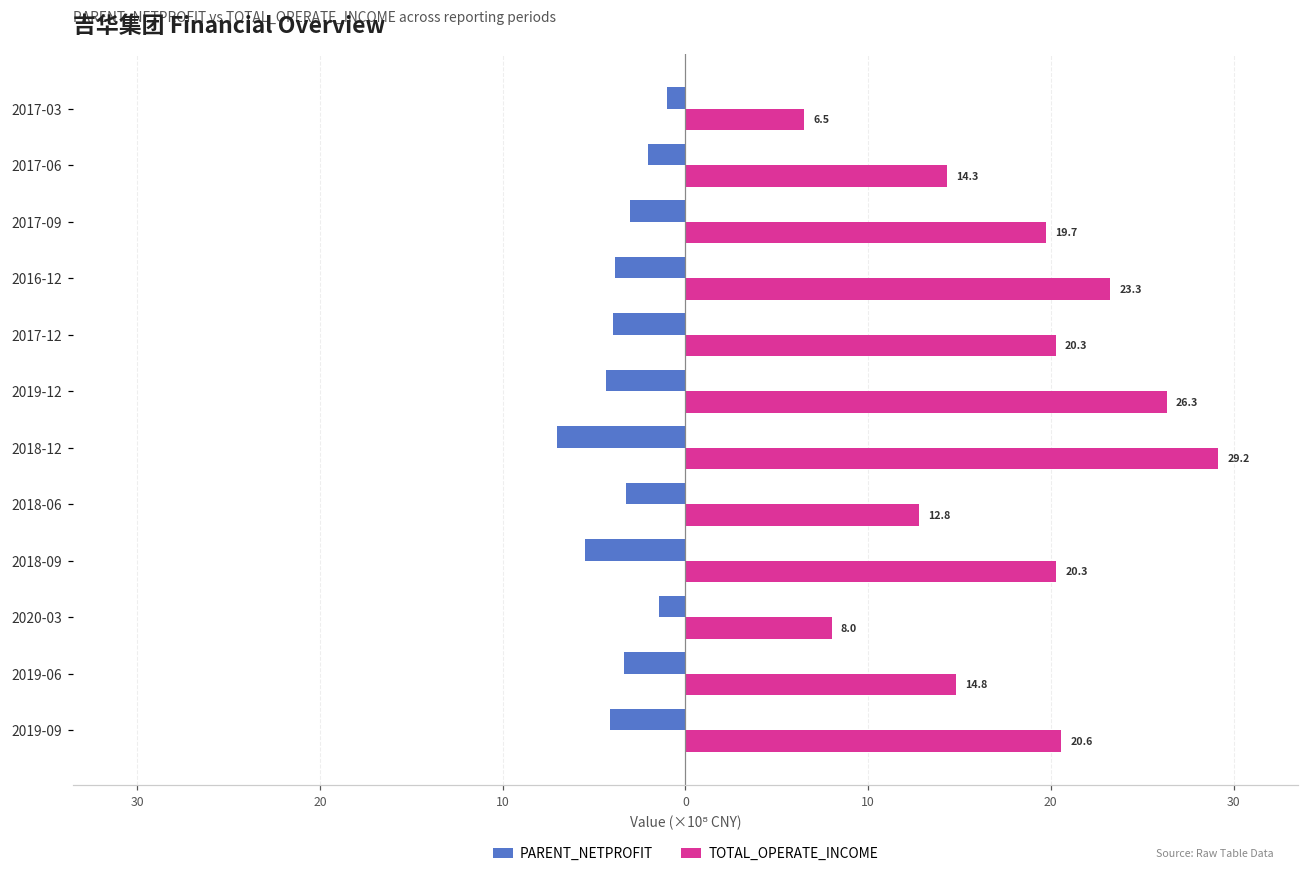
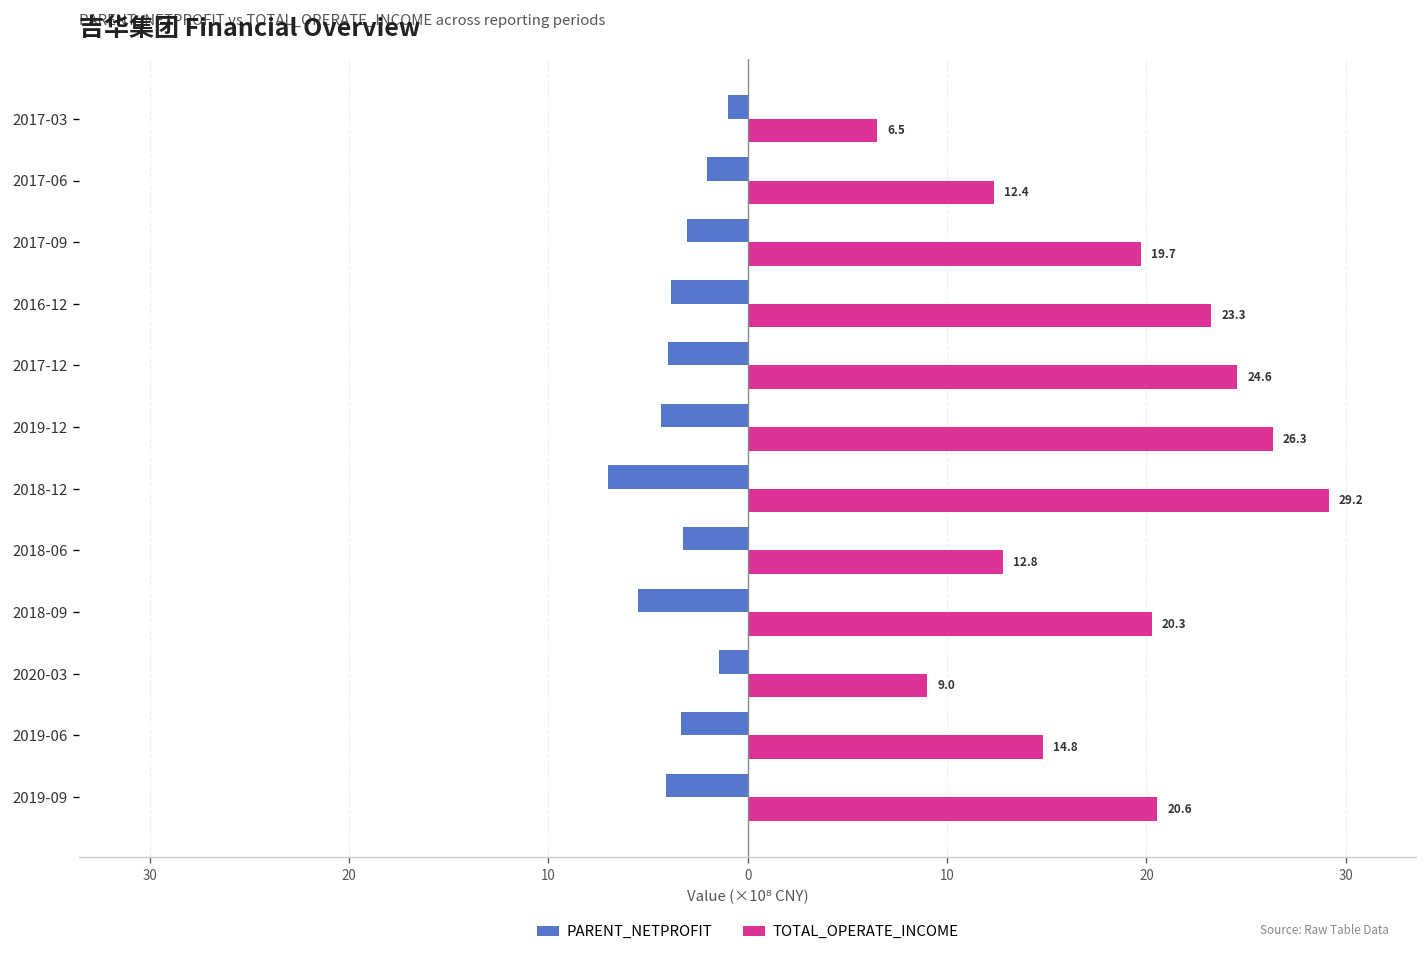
TOTAL_OPERATE_INCOME, 2017-06: 14.3 -> 12.4
TOTAL_OPERATE_INCOME, 2017-12: 20.3 -> 24.6
TOTAL_OPERATE_INCOME, 2020-03: 8.0 -> 9.0
